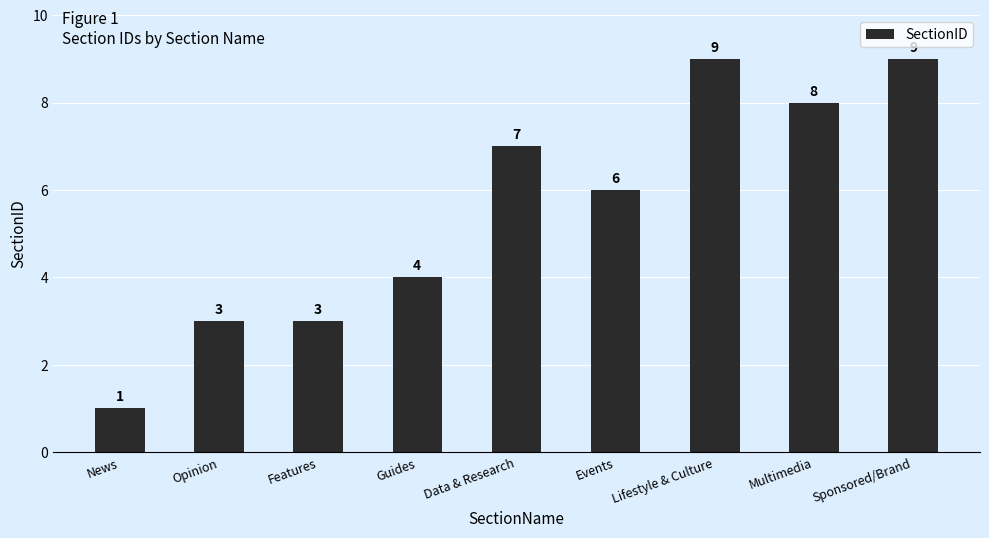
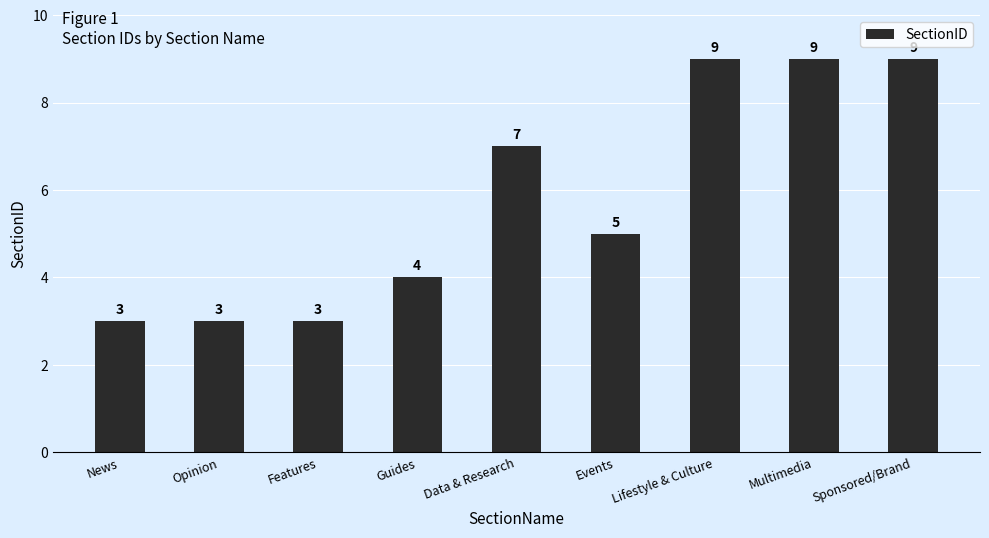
News: 1 -> 3
Events: 6 -> 5
Multimedia: 8 -> 9
